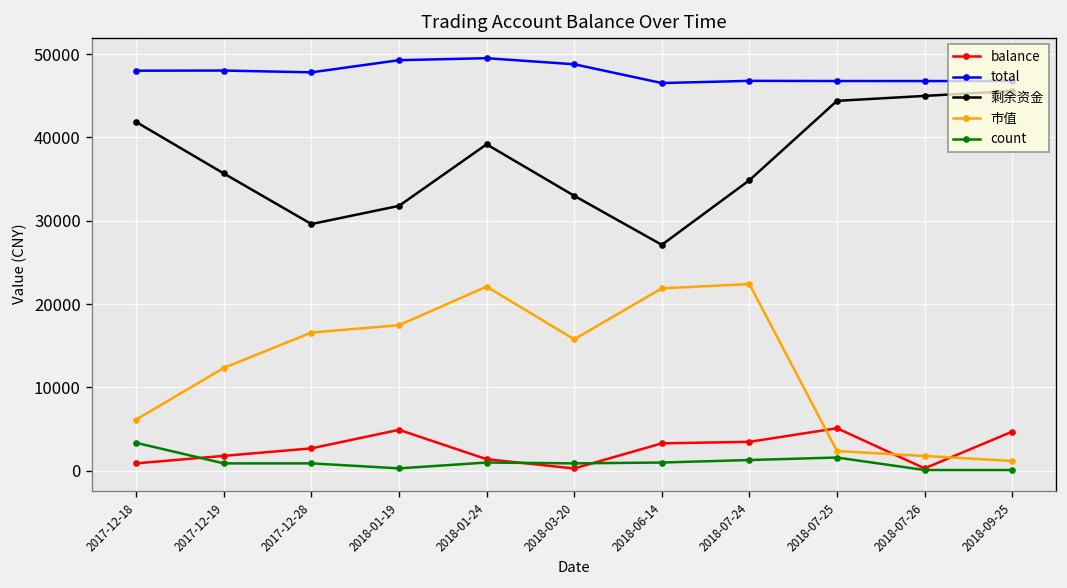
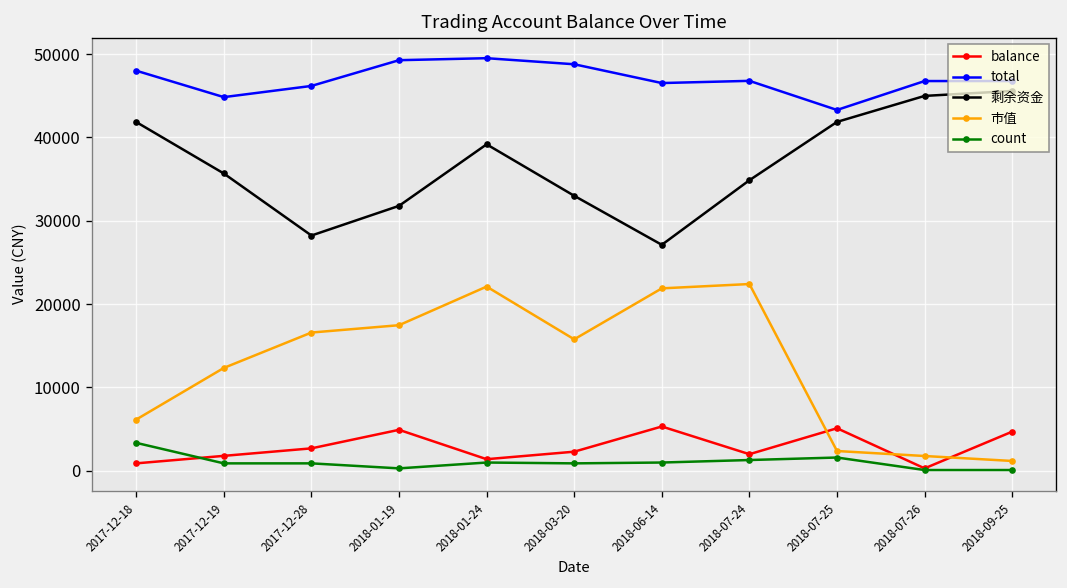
total, 2017-12-19: 48000 -> 45000
total, 2017-12-28: 48000 -> 46000
剩余资金, 2017-12-28: 30000 -> 28000
balance, 2018-03-20: 0 -> 2000
balance, 2018-06-14: 3000 -> 5000
balance, 2018-07-24: 3000 -> 2000
total, 2018-07-25: 47000 -> 43000
剩余资金, 2018-07-25: 44000 -> 42000
